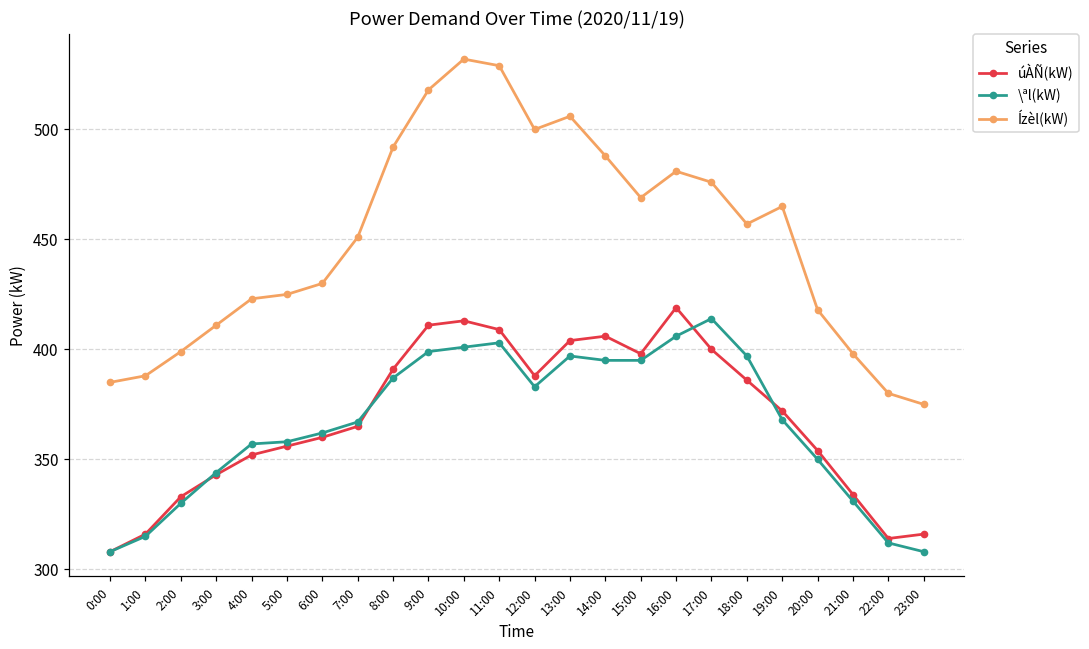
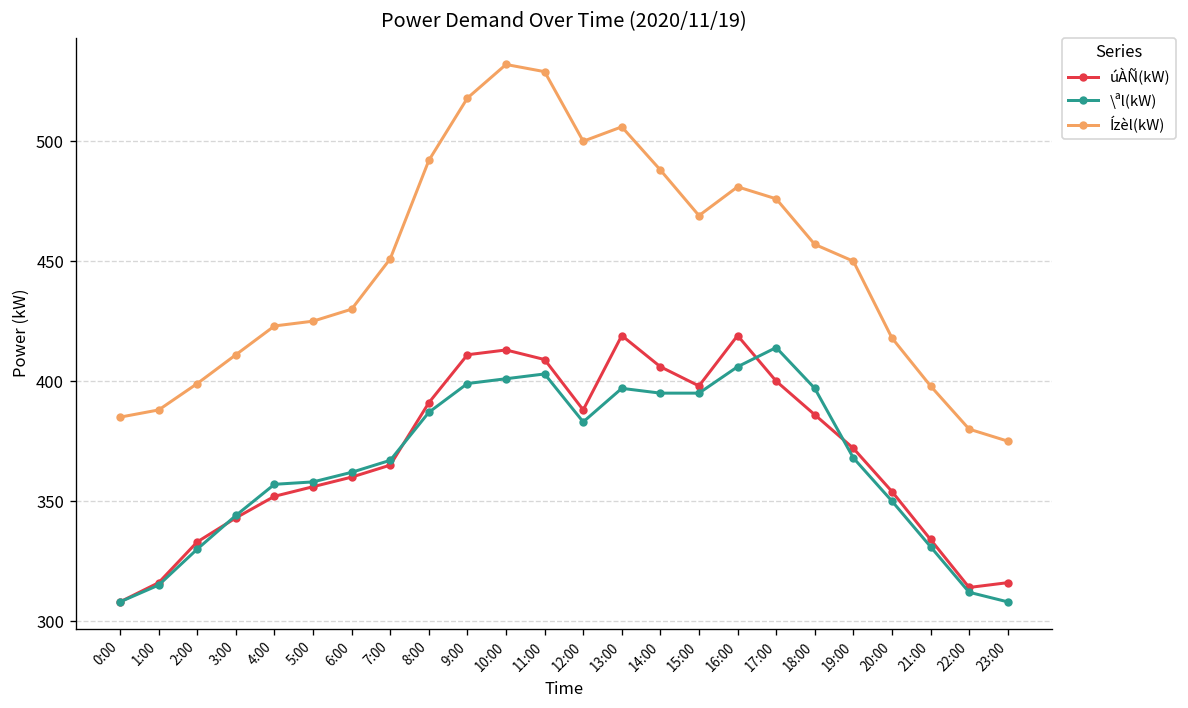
úÀÑ(kW), 13:00: 404 -> 419
Ízèl(kW), 19:00: 465 -> 450
